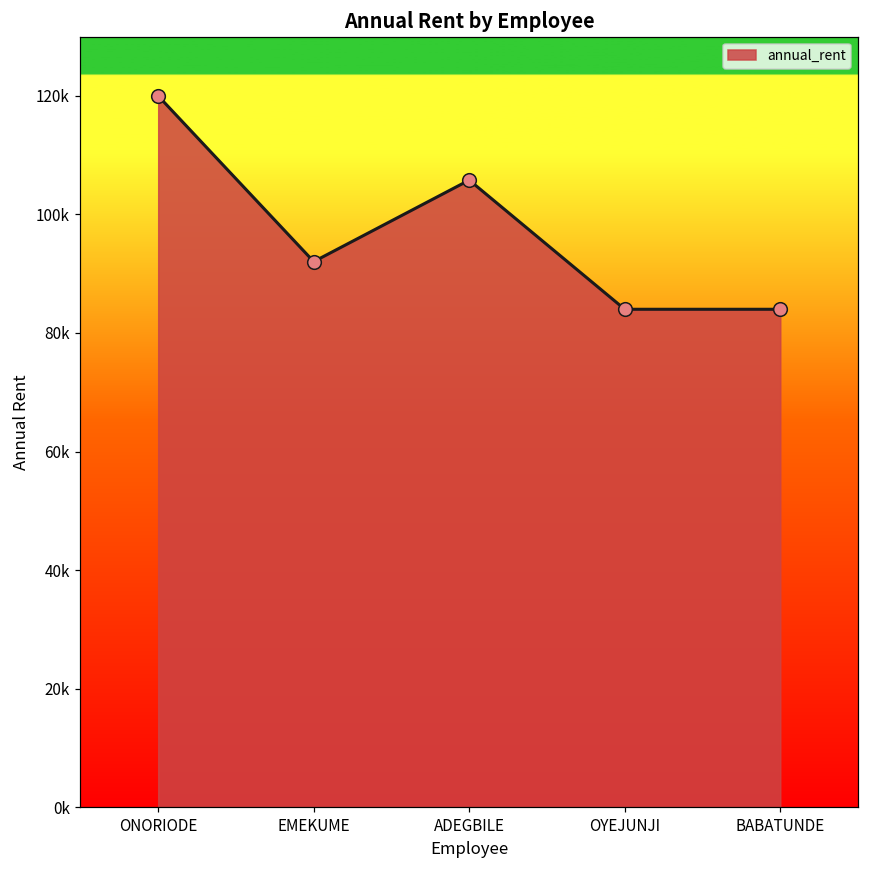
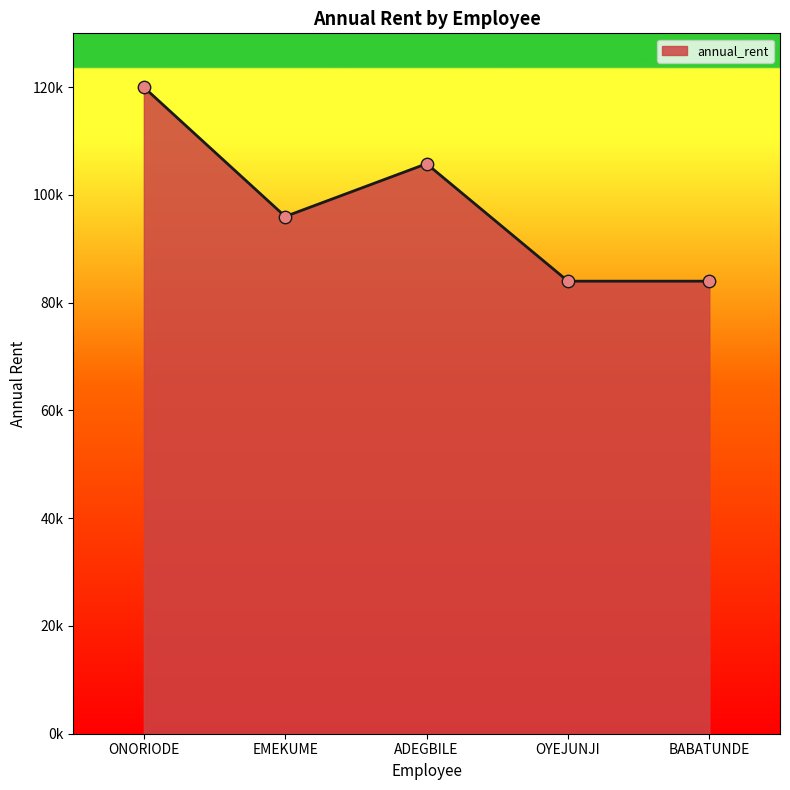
EMEKUME: 92000 -> 96000
